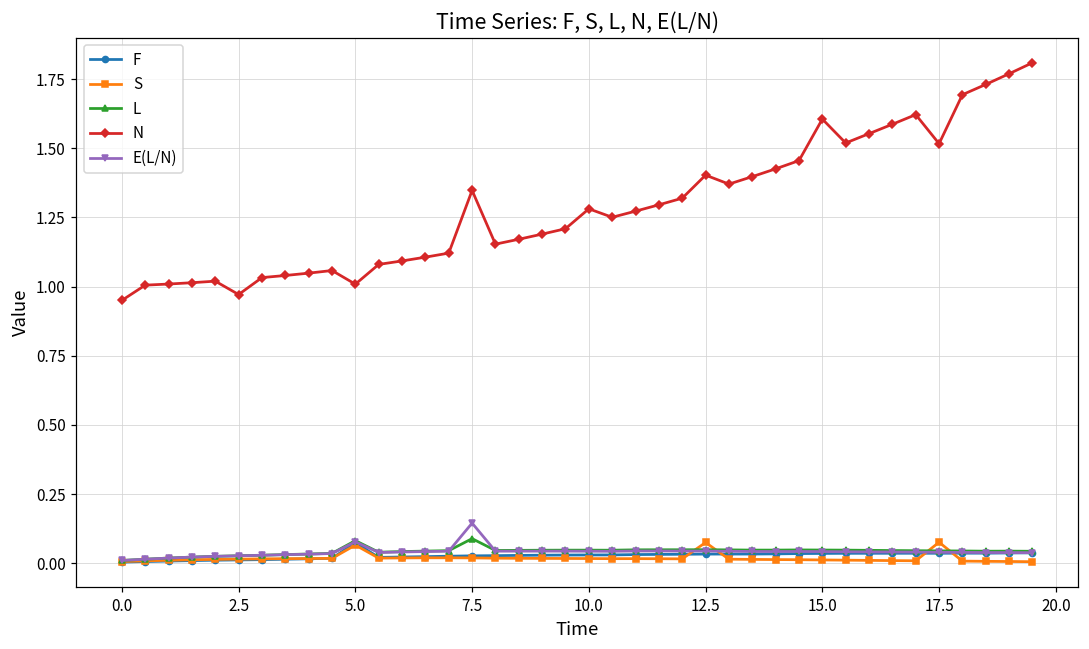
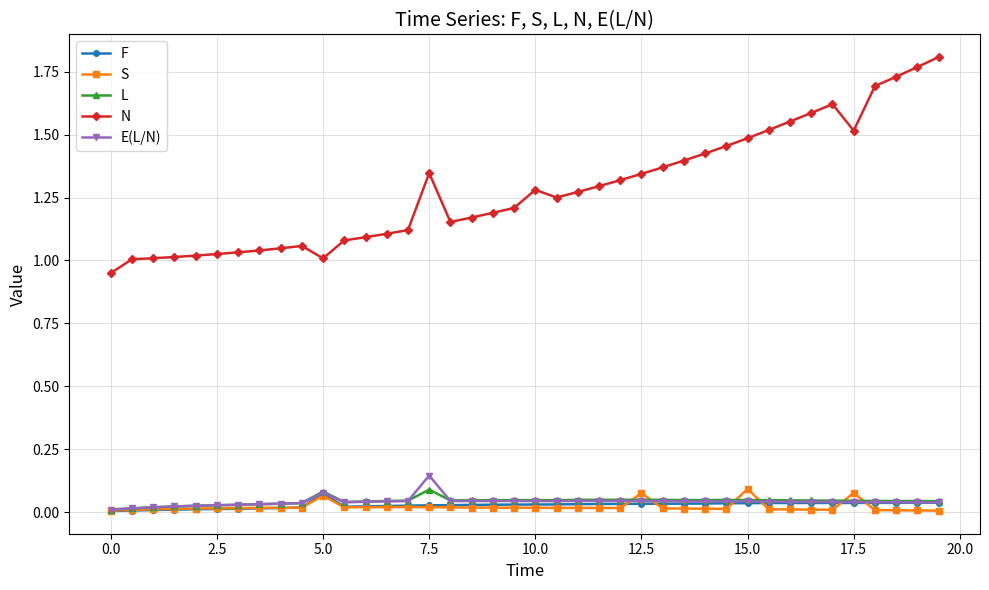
N, 2.5: 0.97 -> 1.03
N, 12.5: 1.40 -> 1.34
S, 15.0: 0.01 -> 0.09
N, 15.0: 1.61 -> 1.49
